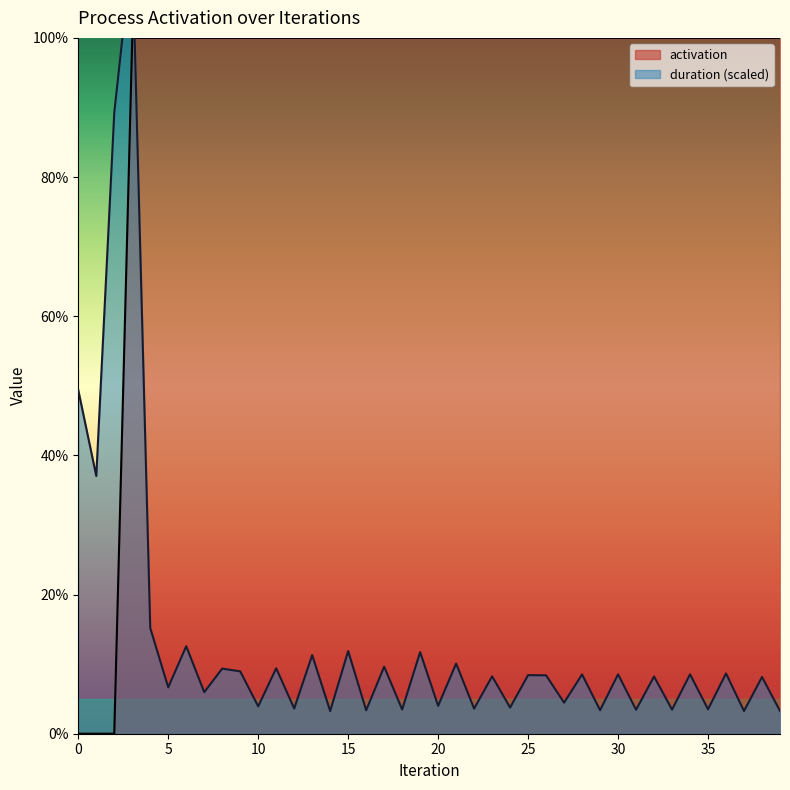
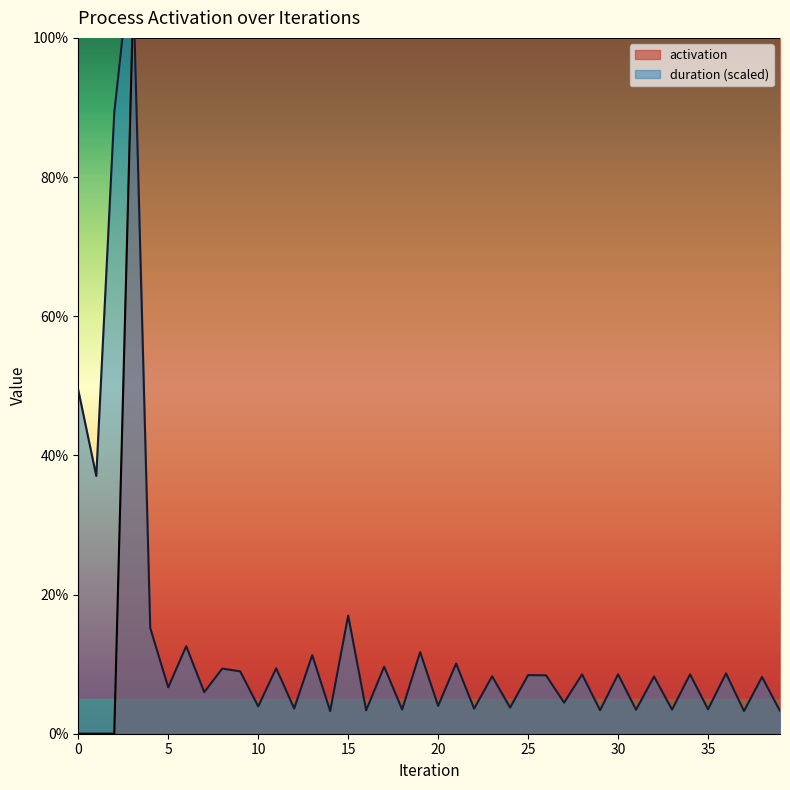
duration (scaled), 15: 12% -> 17%
